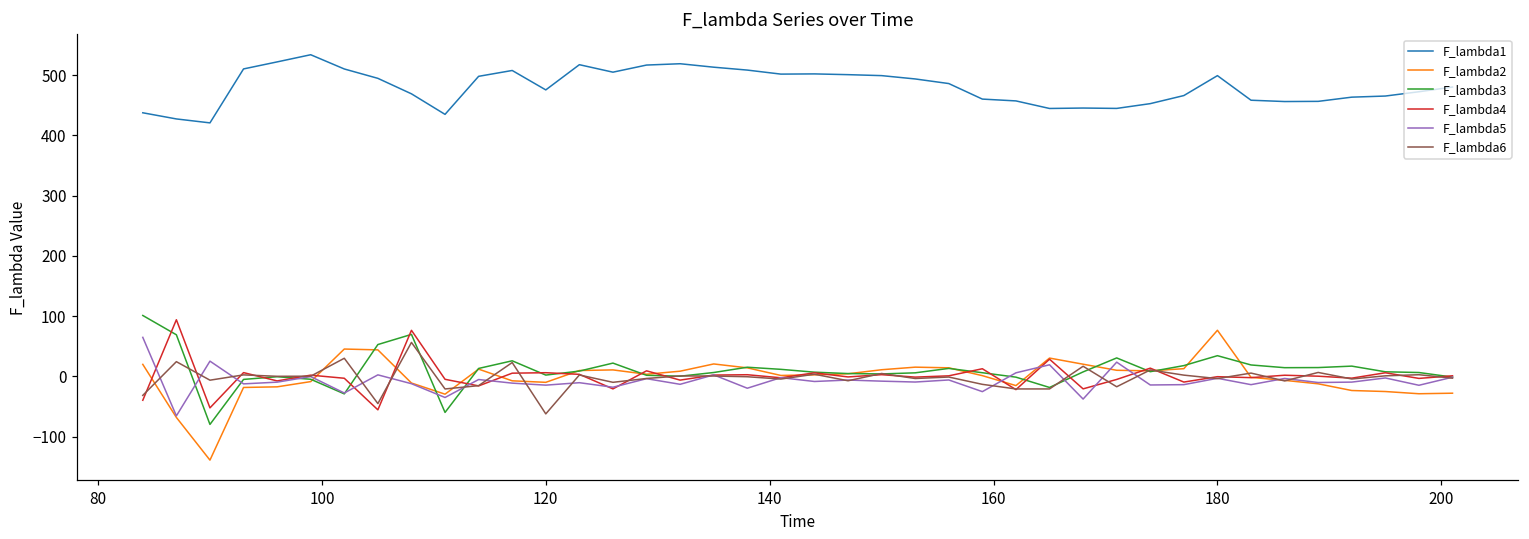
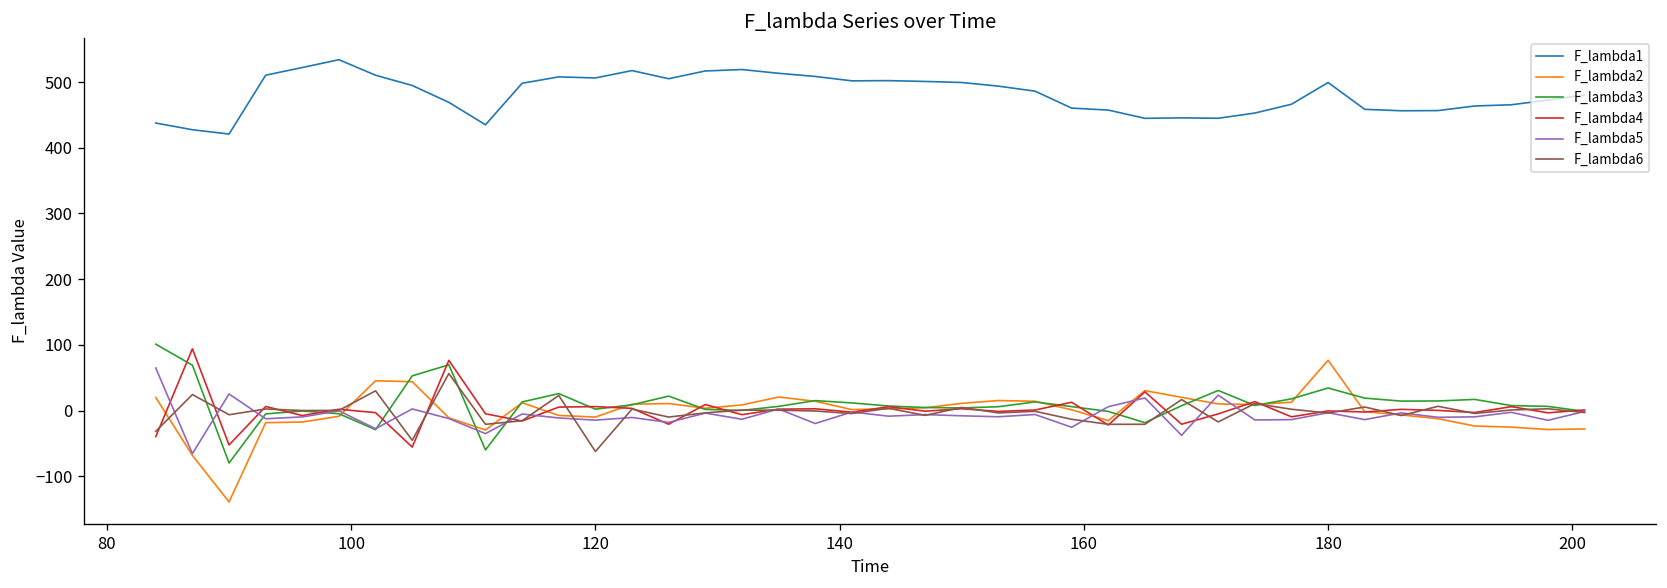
F_lambda1, 120: 480 -> 510
